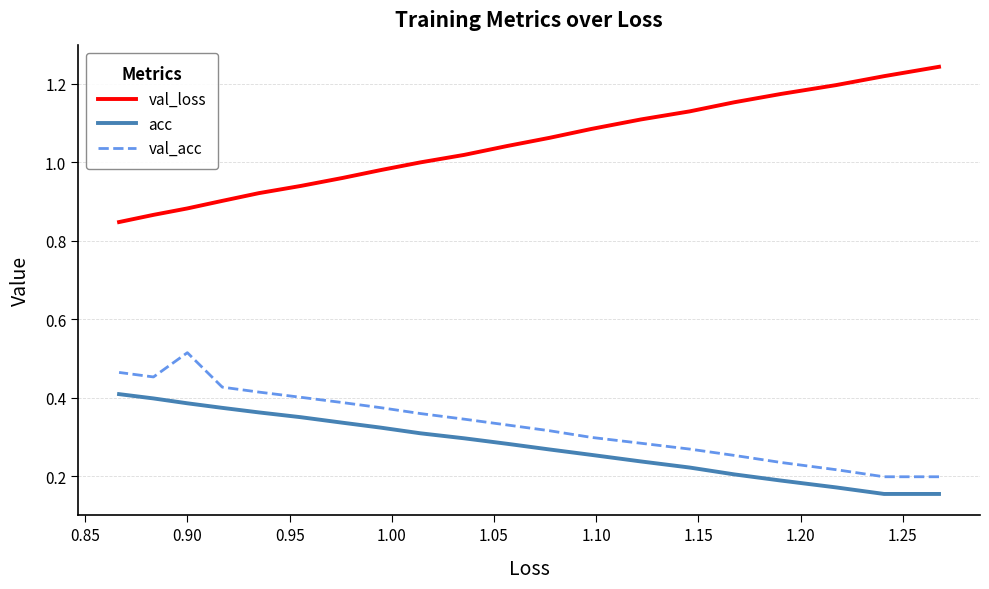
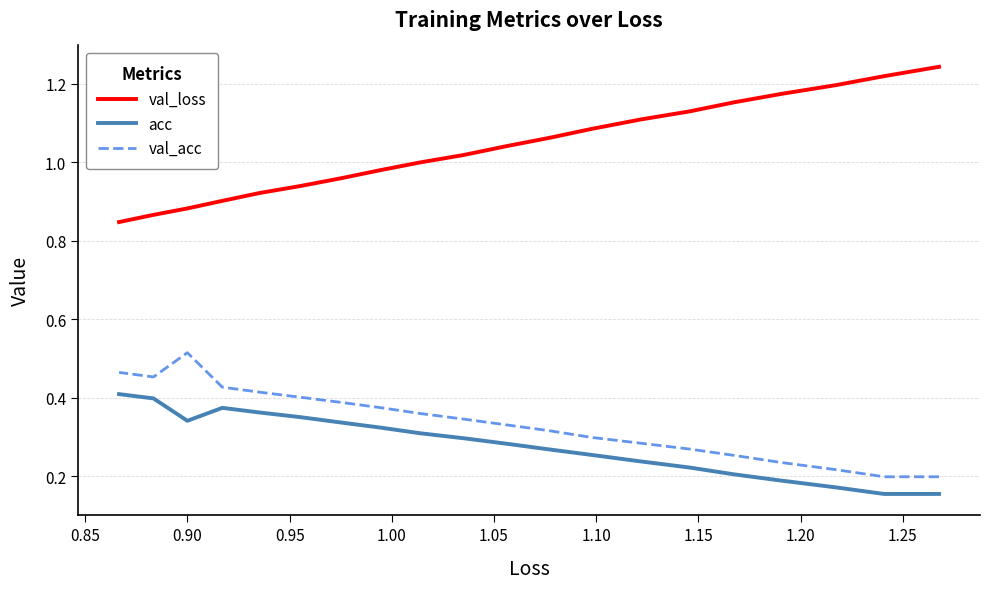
acc, 0.90: 0.39 -> 0.34
